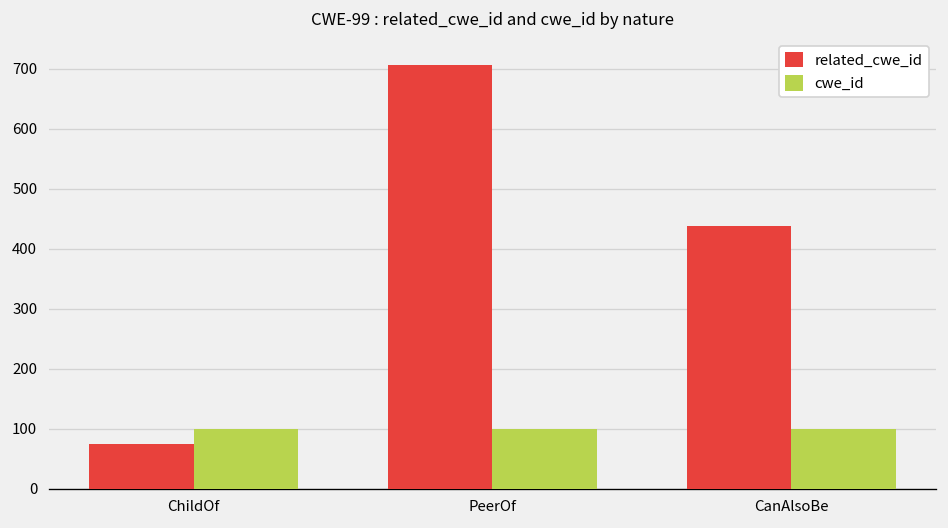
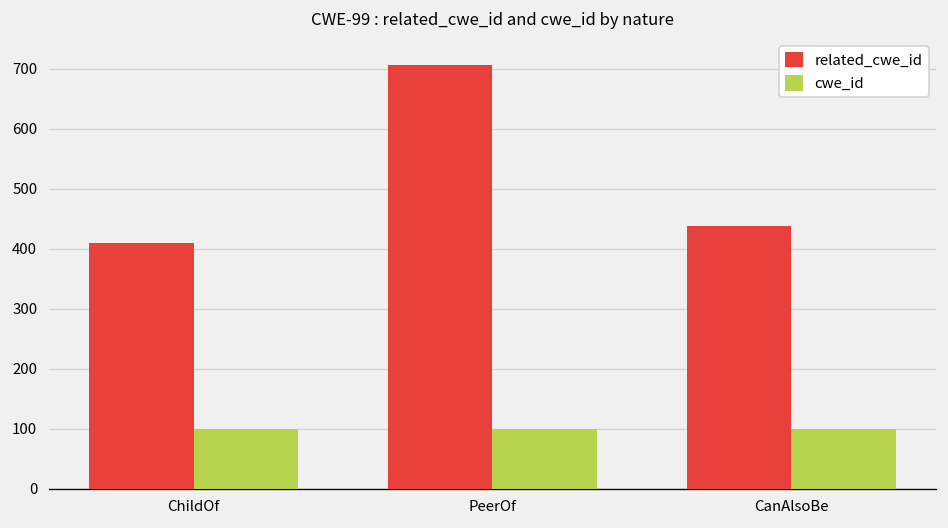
related_cwe_id, ChildOf: 70 -> 410
